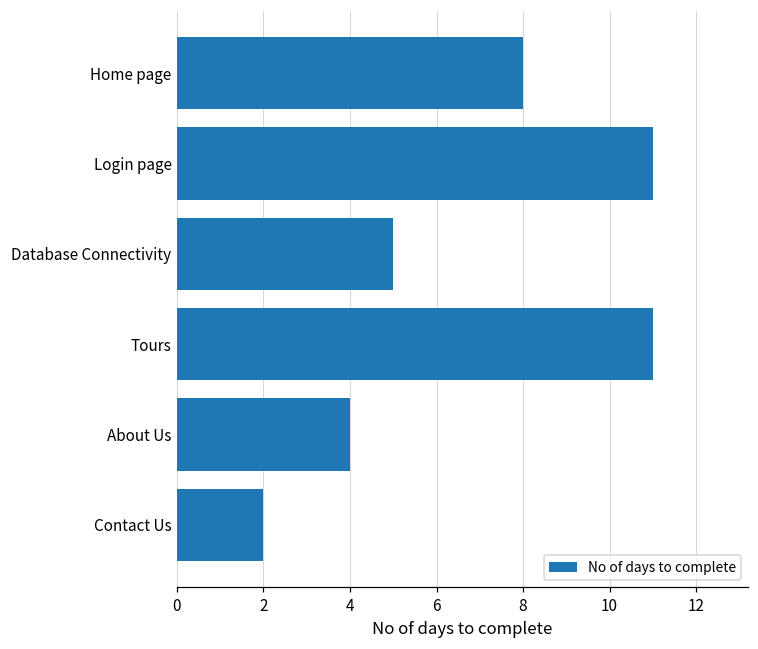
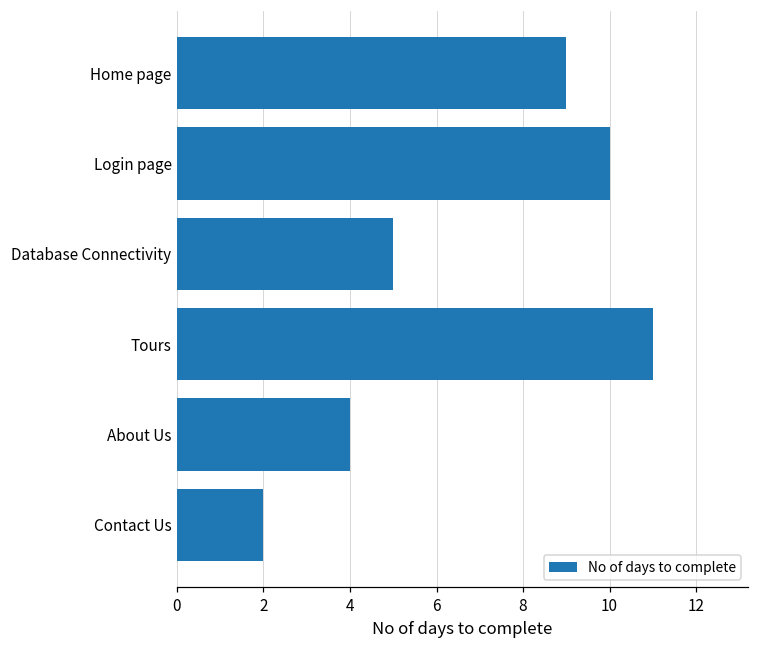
Home page: 8 -> 9
Login page: 11 -> 10
